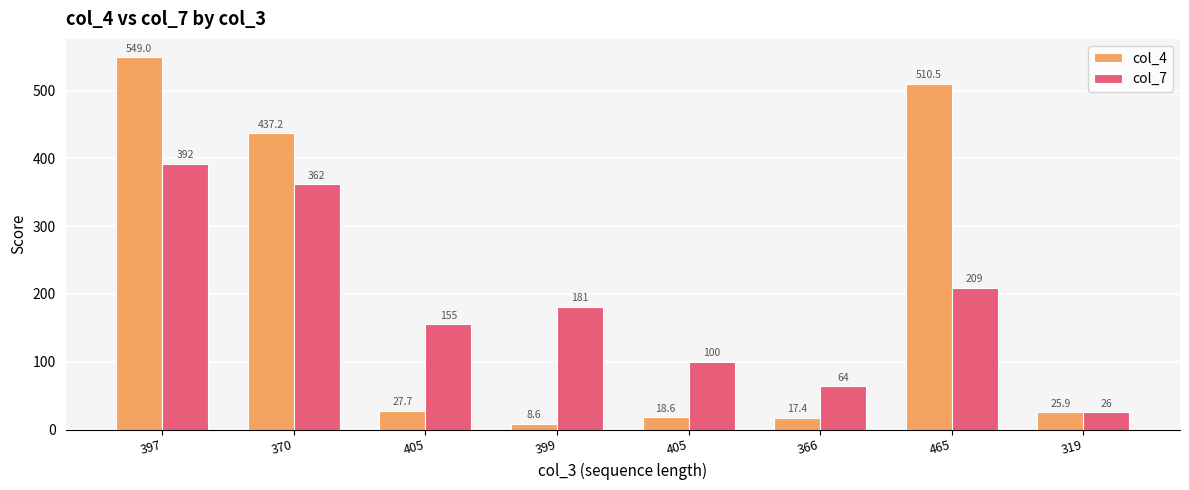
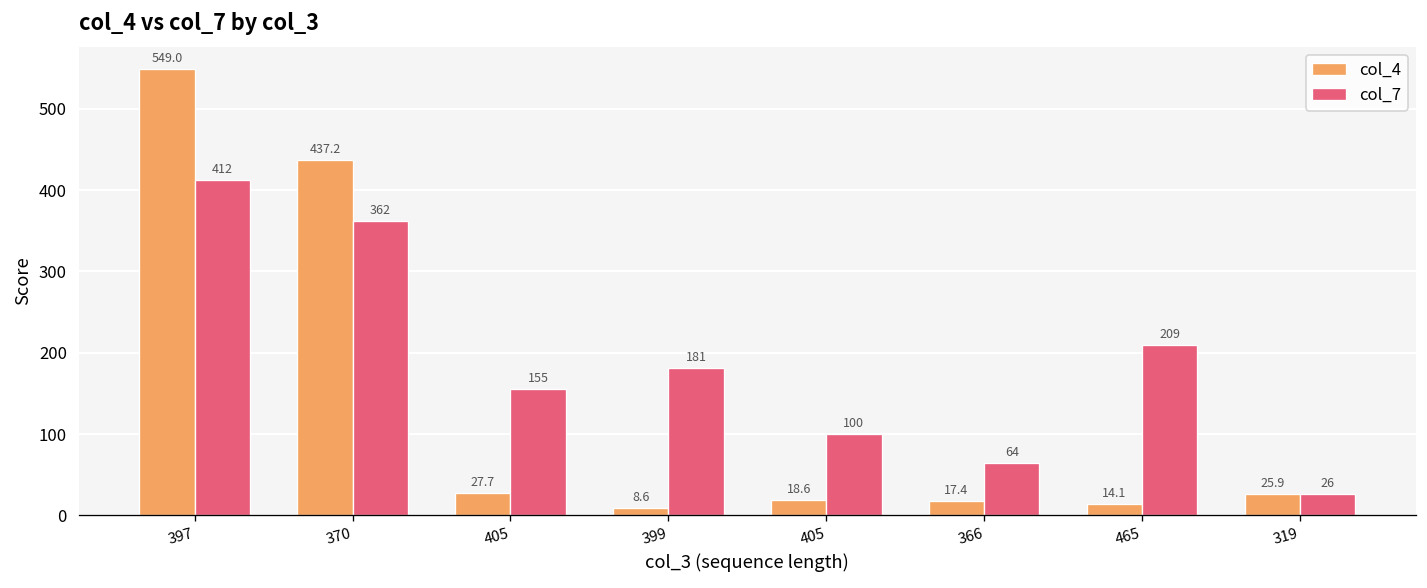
col_7, 397: 392 -> 412
col_4, 465: 510.5 -> 14.1
